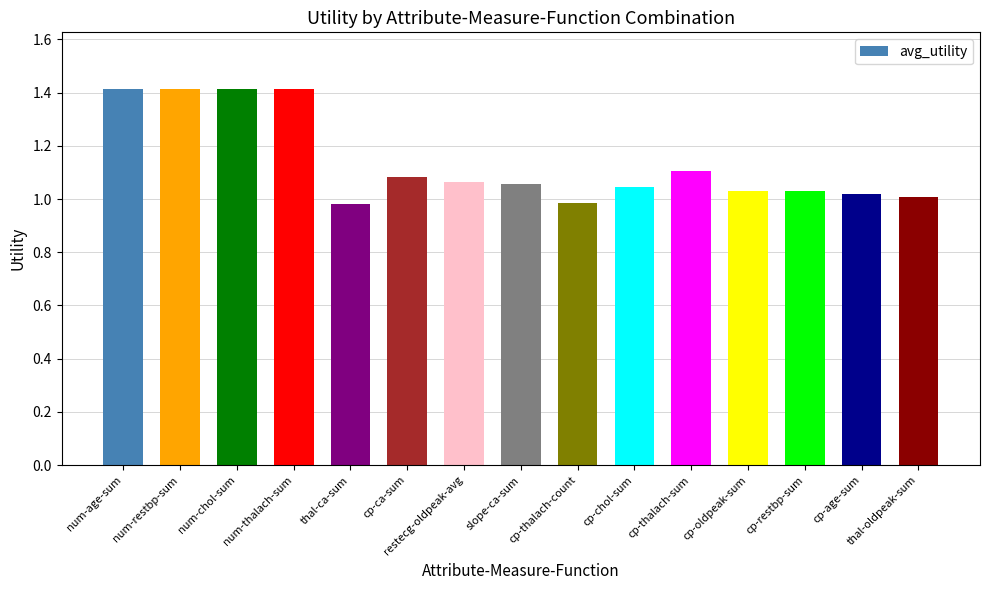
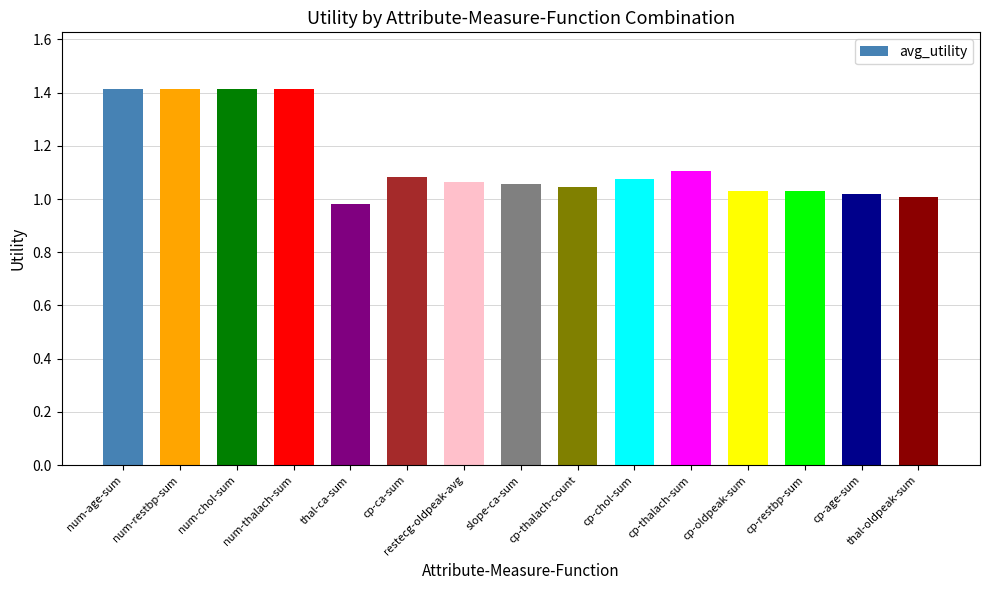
cp-thalach-count: 0.99 -> 1.05
cp-chol-sum: 1.04 -> 1.07
